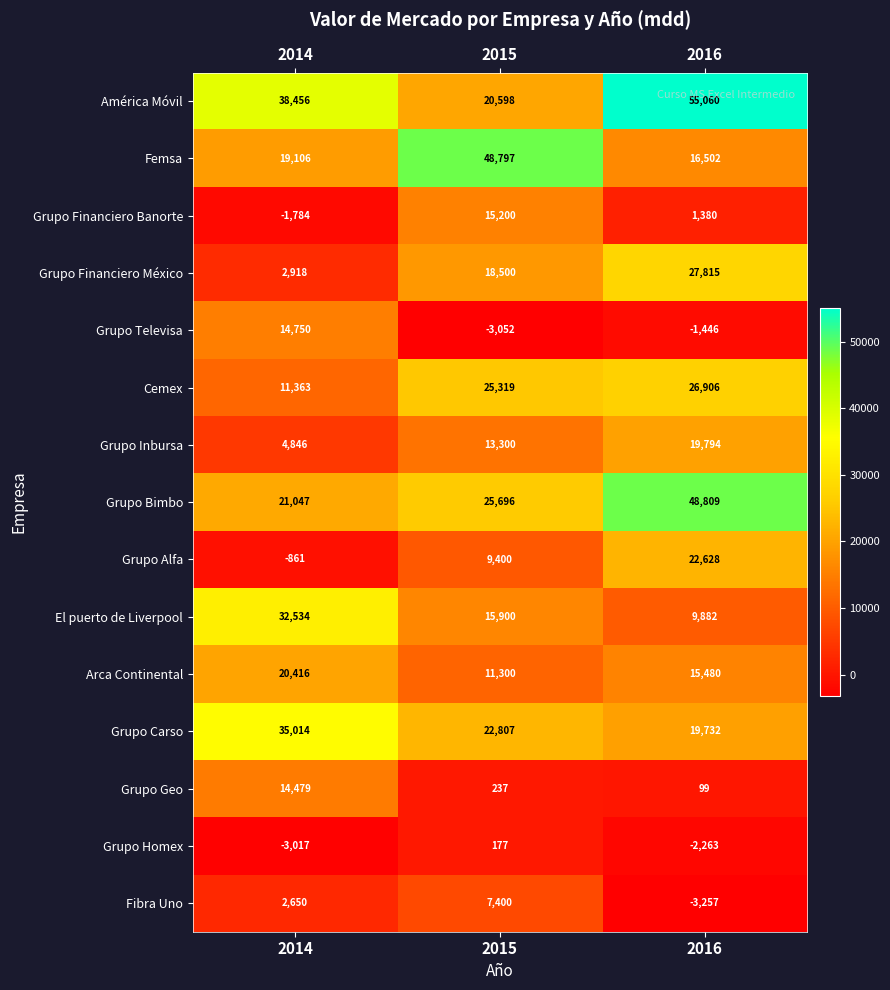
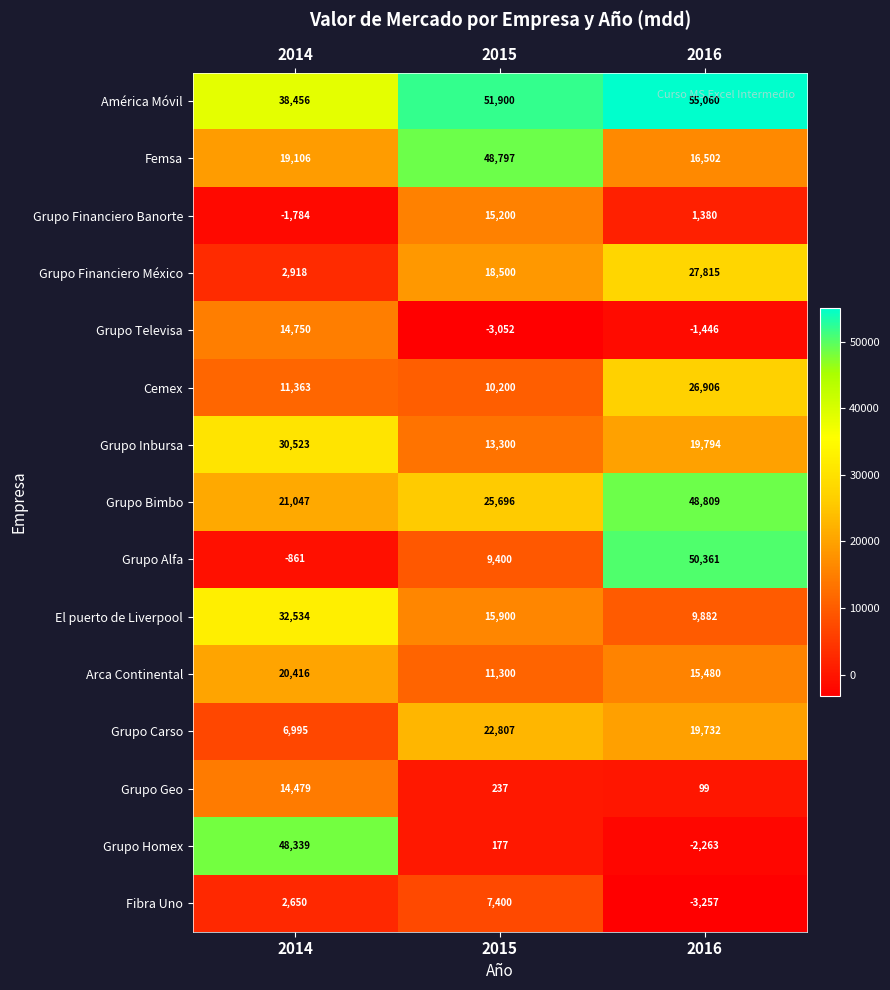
América Móvil, 2015: 20,598 -> 51,900
Cemex, 2015: 25,319 -> 10,200
Grupo Inbursa, 2014: 4,846 -> 30,523
Grupo Alfa, 2016: 22,628 -> 50,361
Grupo Carso, 2014: 35,014 -> 6,995
Grupo Homex, 2014: -3,017 -> 48,339
